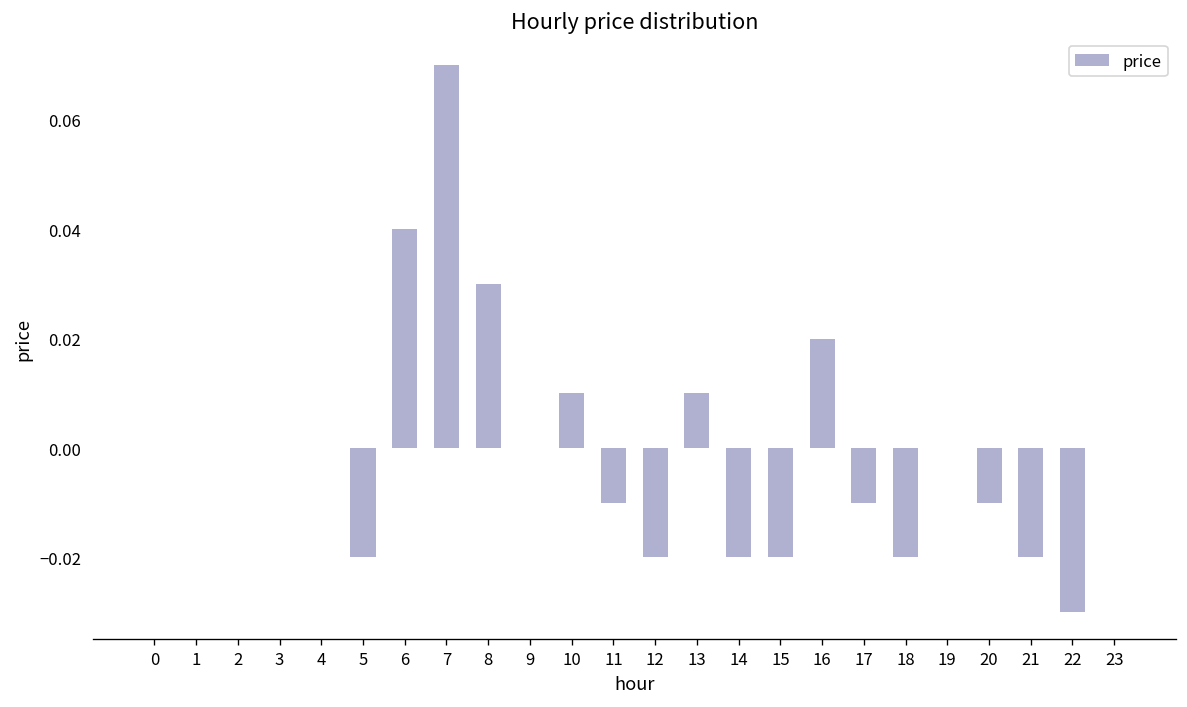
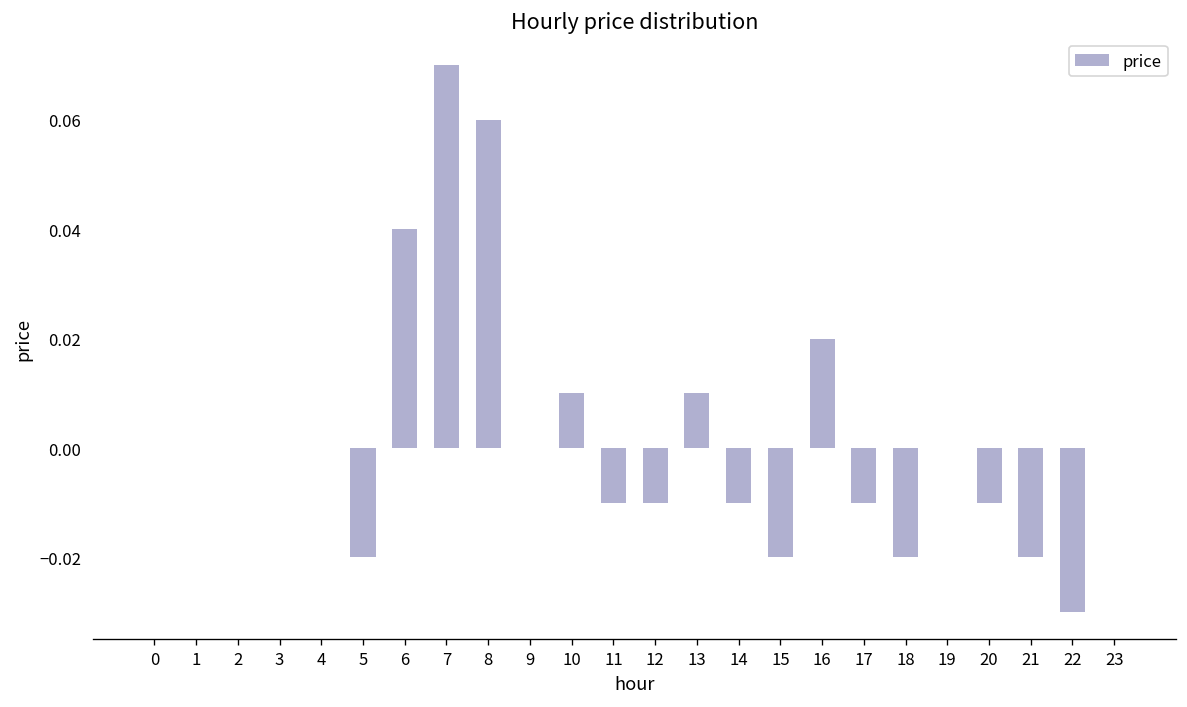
8: 0.03 -> 0.06
12: -0.02 -> -0.01
14: -0.02 -> -0.01
